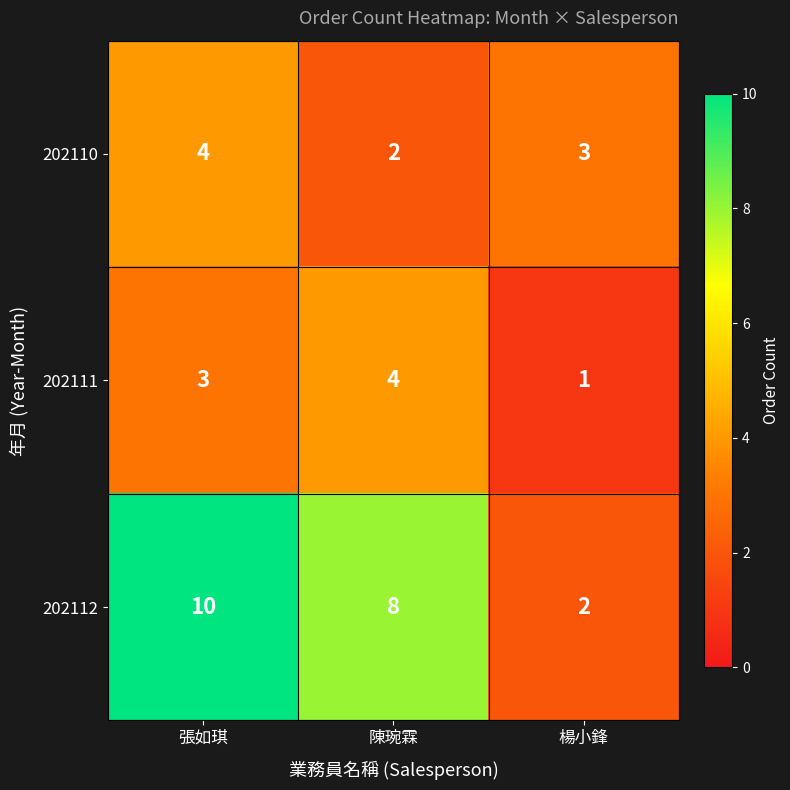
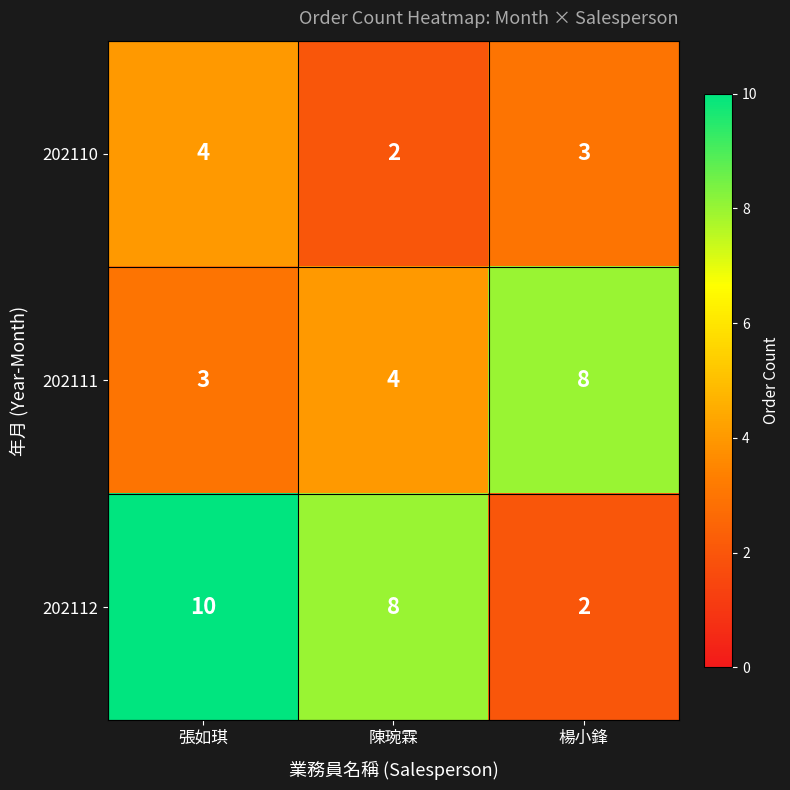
202111, 楊小鋒: 1 -> 8
